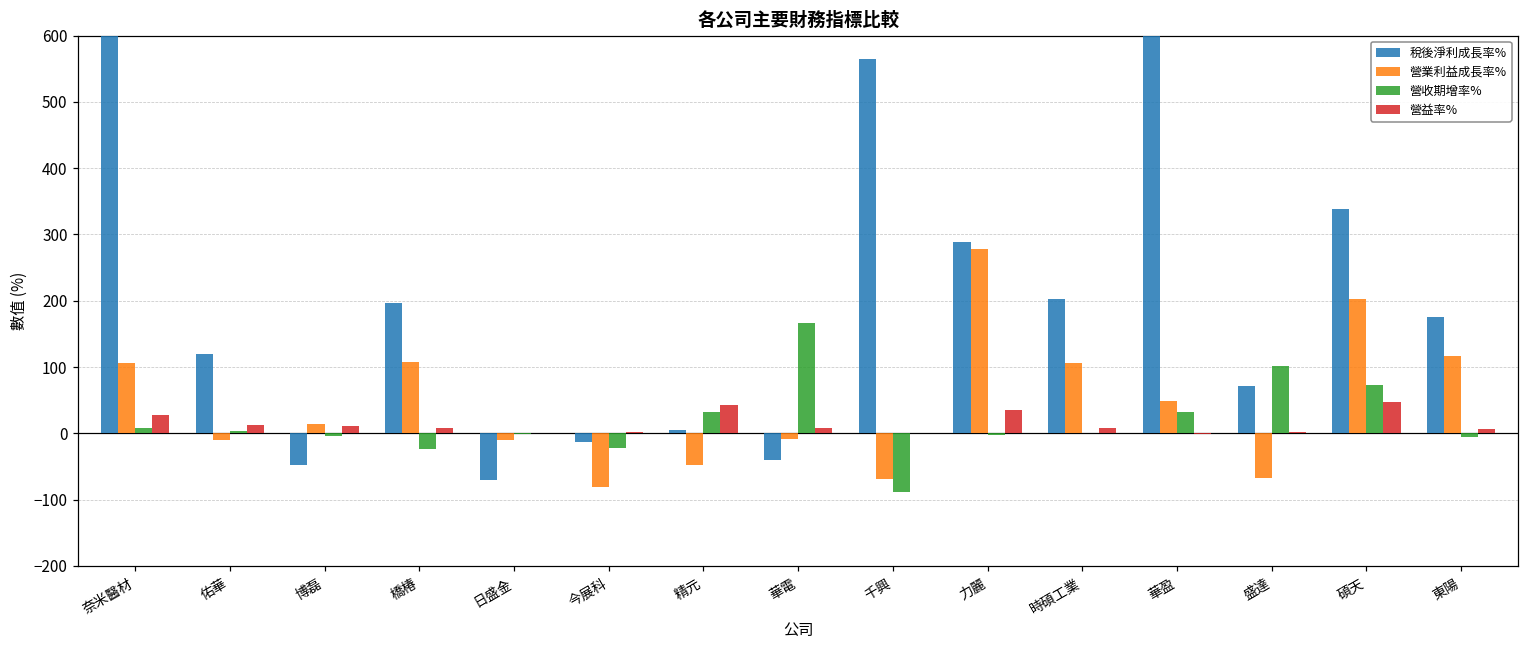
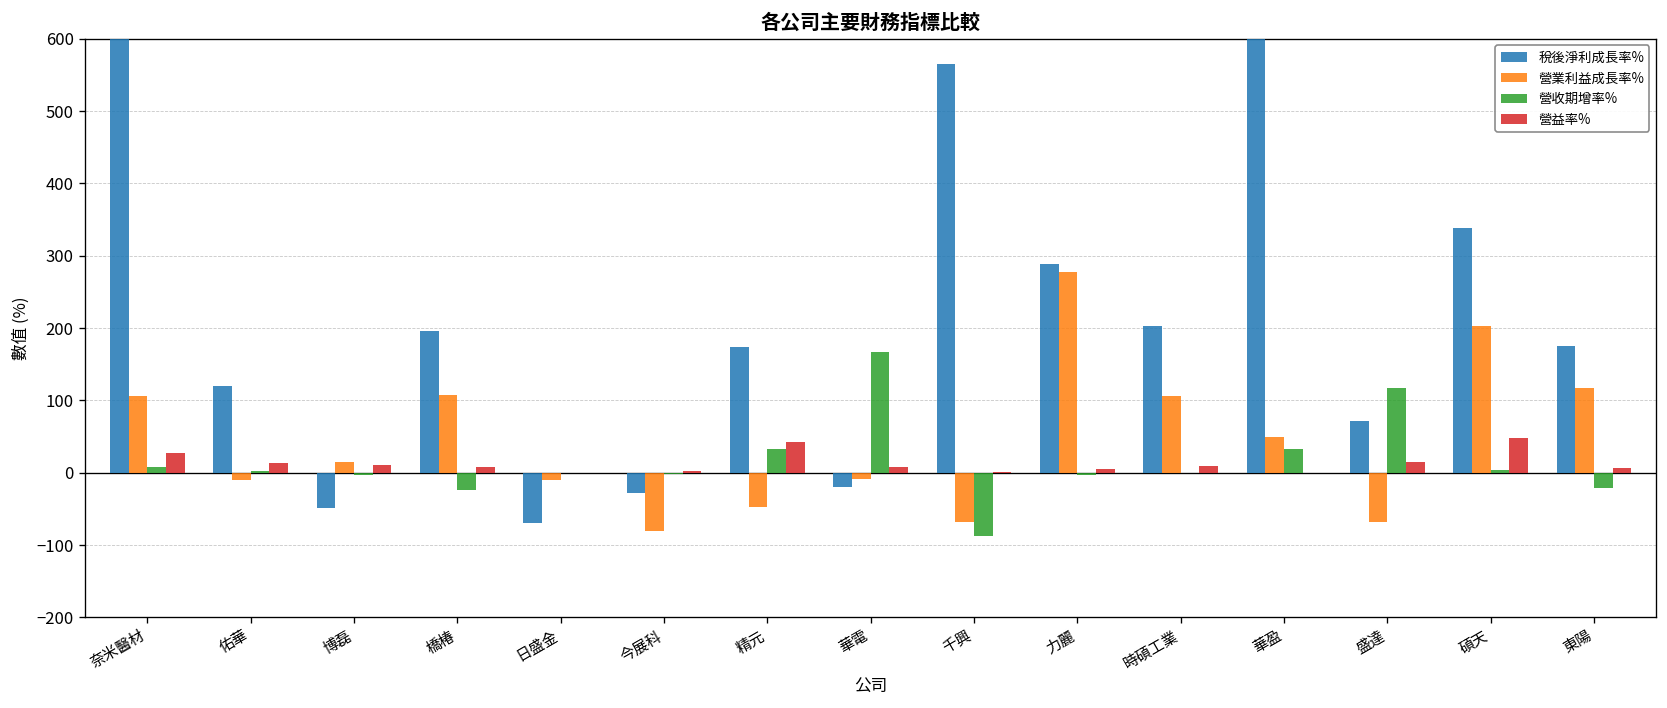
稅後淨利成長率%, 今展科: -10 -> -30
營收期增率%, 今展科: -20 -> 0
稅後淨利成長率%, 精元: 0 -> 170
稅後淨利成長率%, 華電: -40 -> -20
營益率%, 力麗: 40 -> 0
營收期增率%, 盛達: 100 -> 120
營益率%, 盛達: 0 -> 10
營收期增率%, 碩天: 70 -> 0
營收期增率%, 東陽: 0 -> -20
